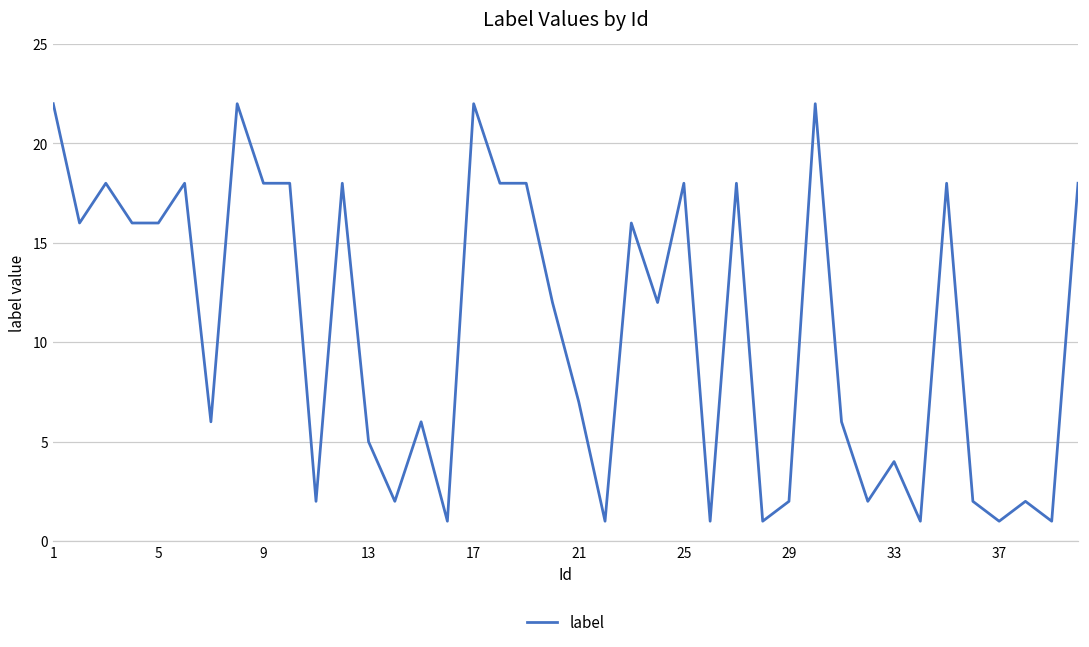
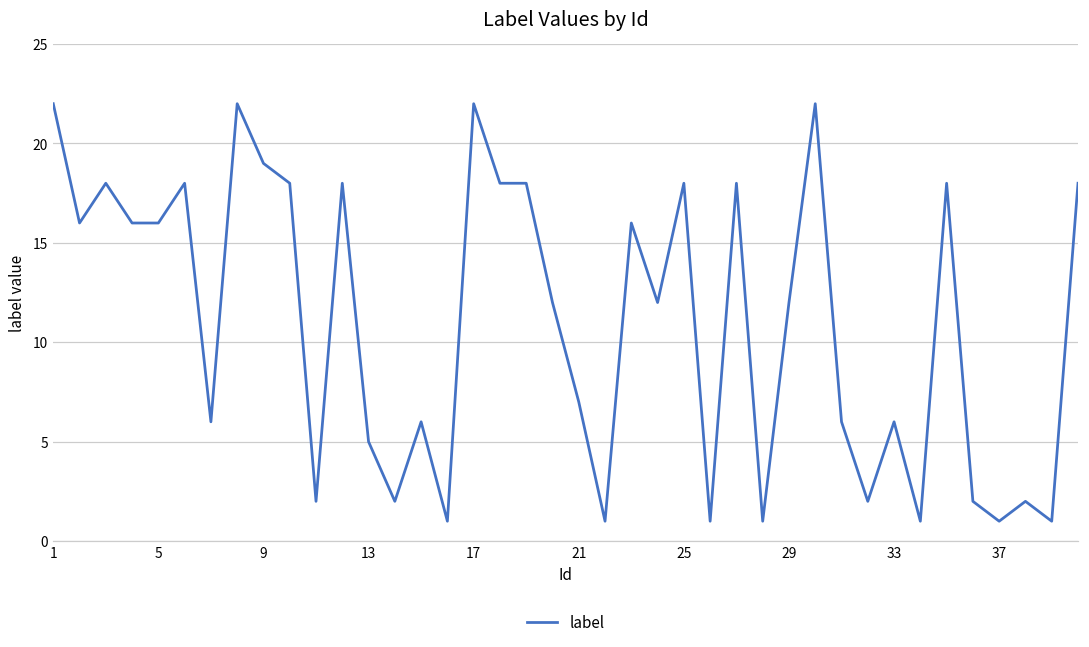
9: 18 -> 19
29: 2 -> 12
33: 4 -> 6
